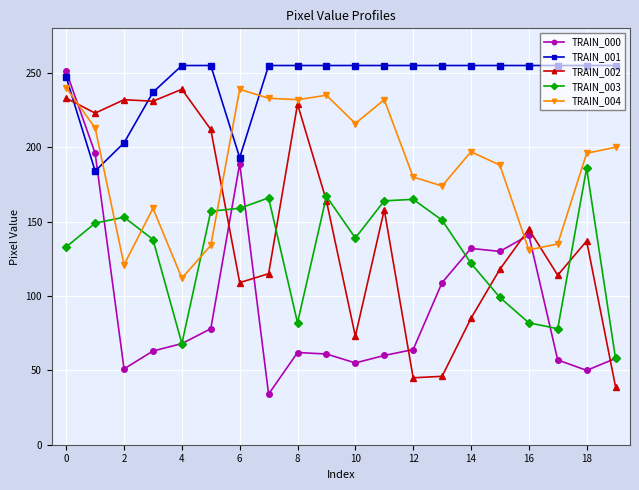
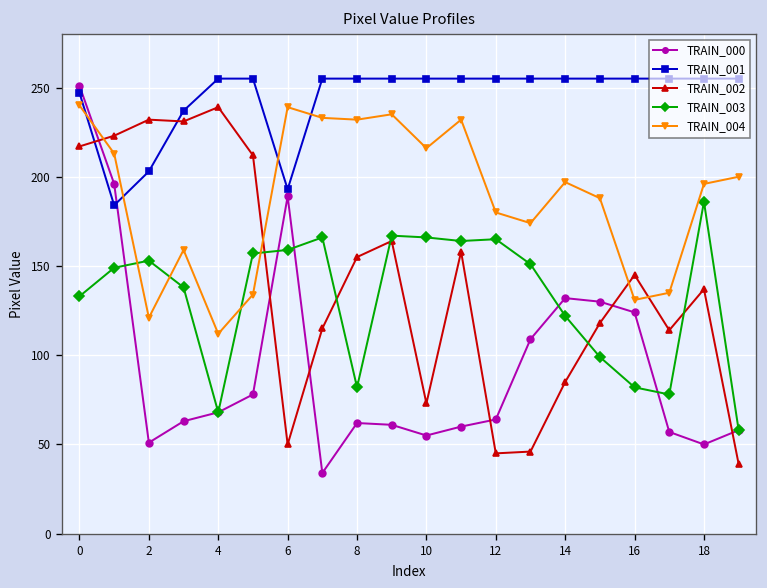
TRAIN_002, 0: 233 -> 217
TRAIN_002, 6: 109 -> 50
TRAIN_002, 8: 229 -> 155
TRAIN_003, 10: 139 -> 166
TRAIN_000, 16: 141 -> 124
